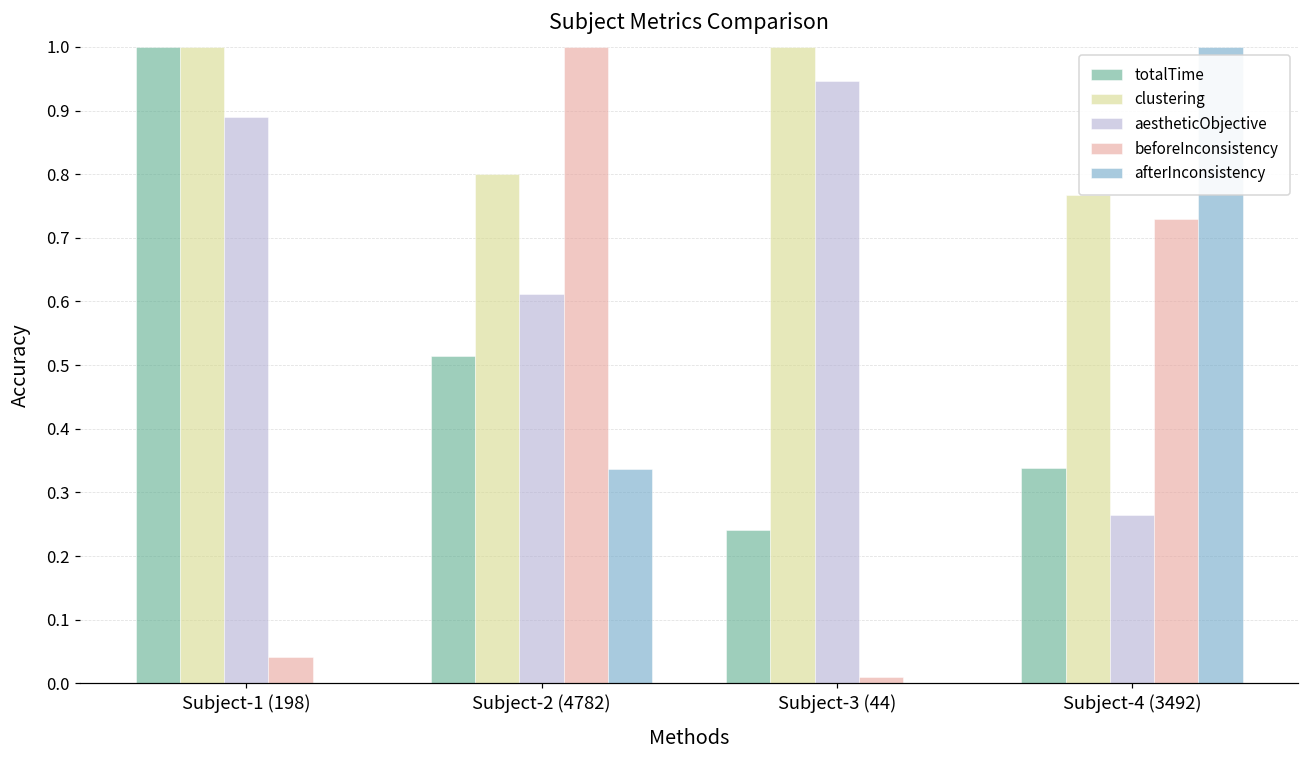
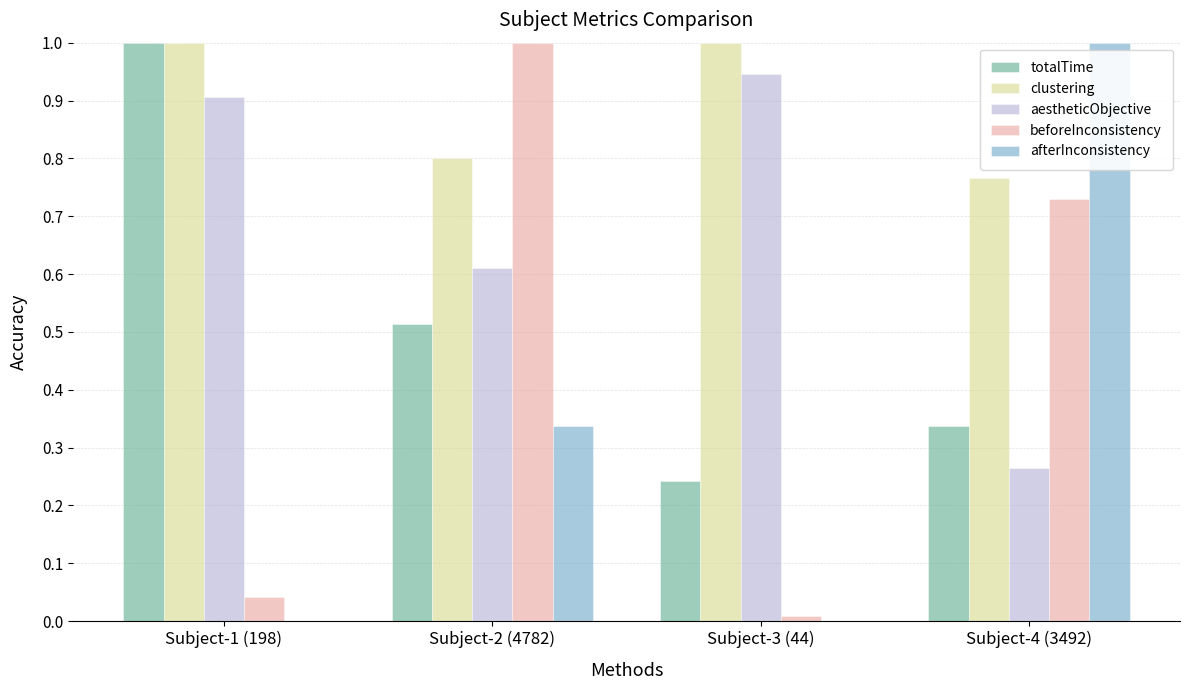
aestheticObjective, Subject-1 (198): 0.89 -> 0.91
